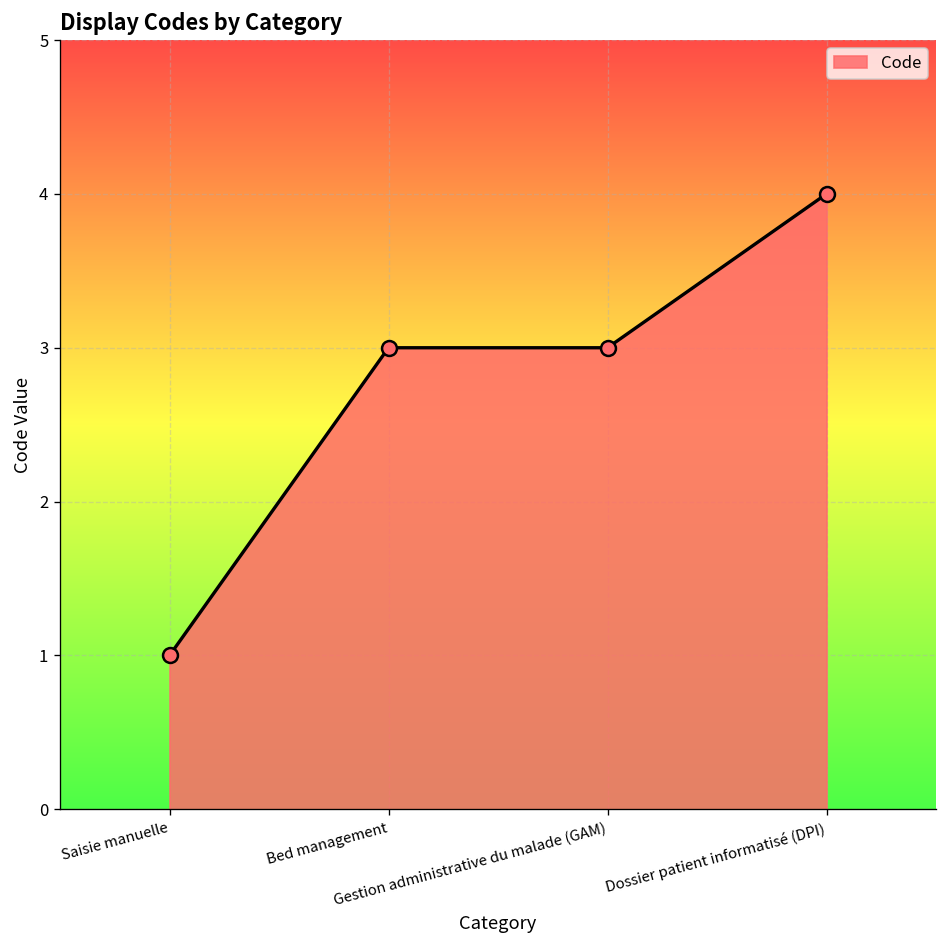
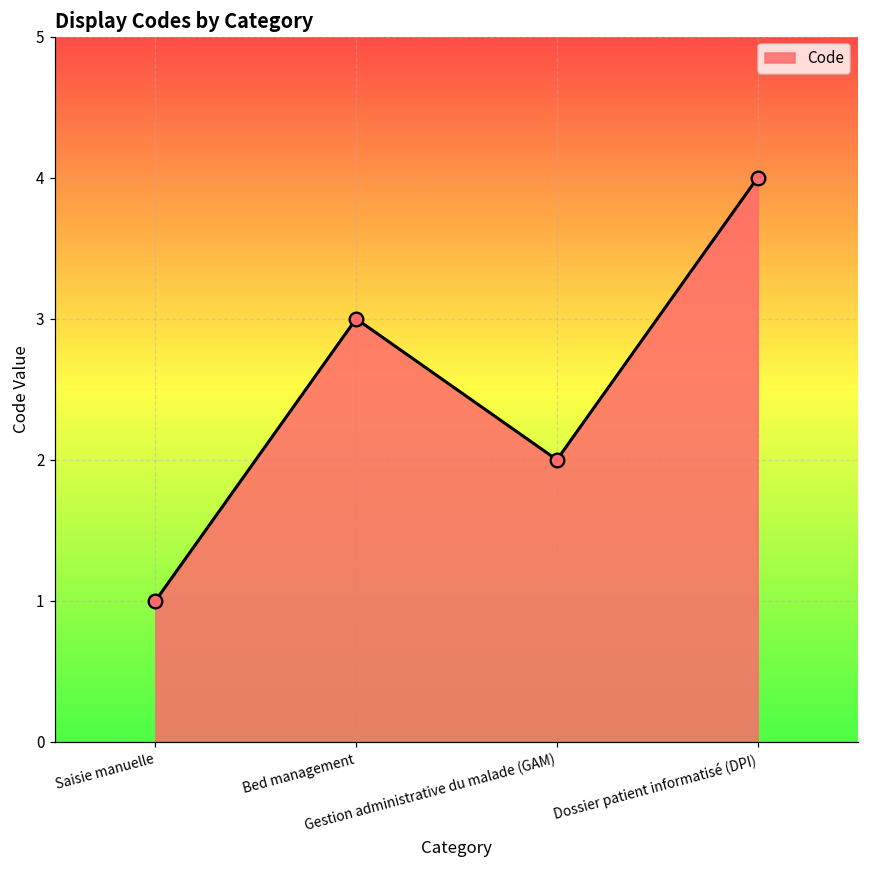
Gestion administrative du malade (GAM): 3 -> 2
